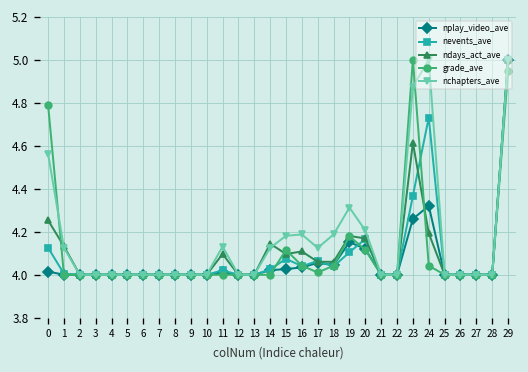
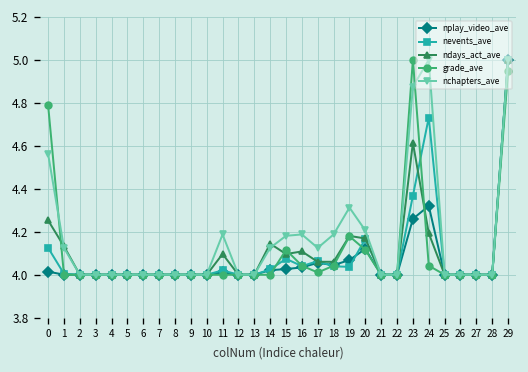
nchapters_ave, 11: 4.13 -> 4.19
nplay_video_ave, 19: 4.15 -> 4.07
nevents_ave, 19: 4.10 -> 4.04
